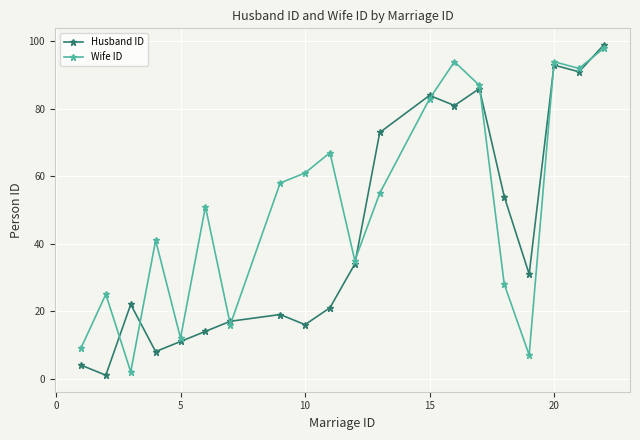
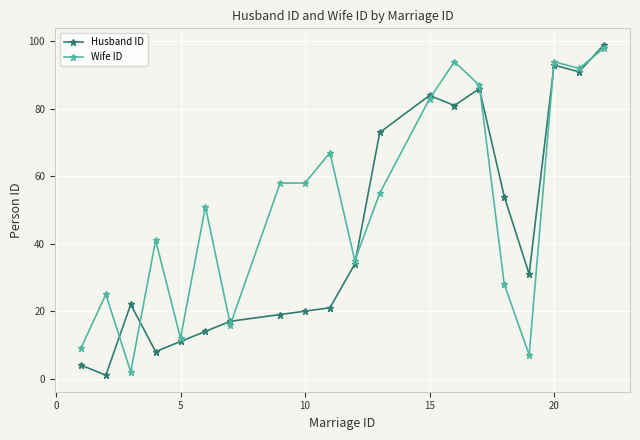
Husband ID, 10: 16 -> 20
Wife ID, 10: 61 -> 58
